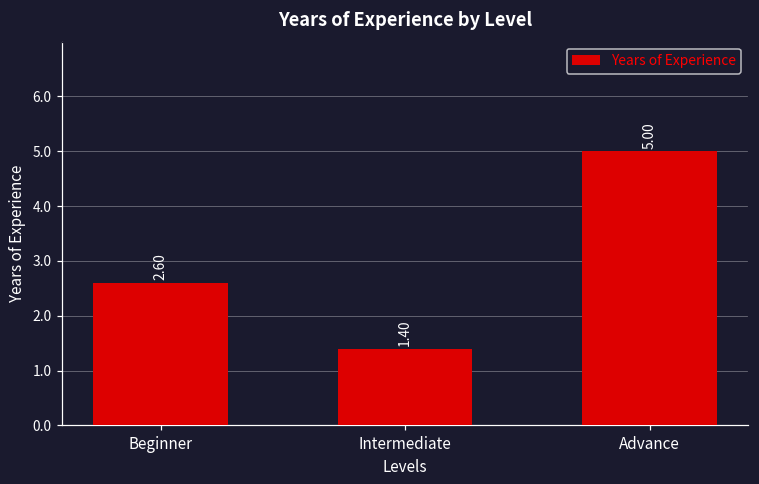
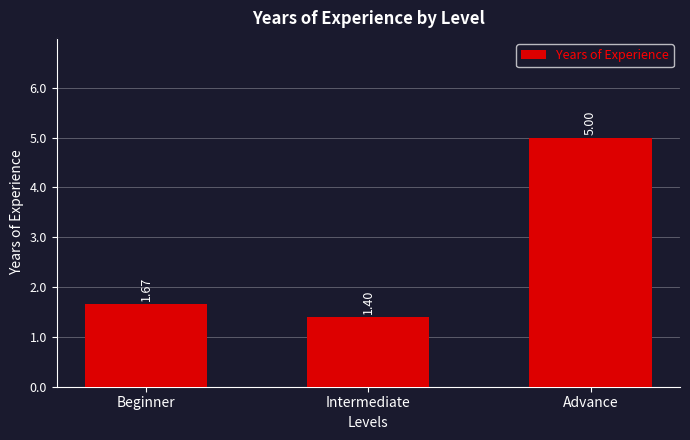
Beginner: 2.60 -> 1.67
